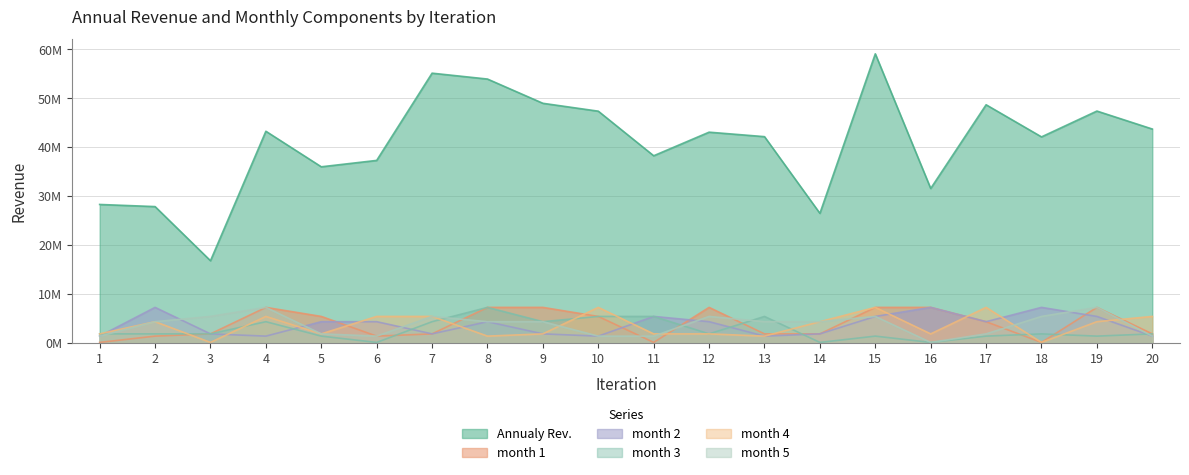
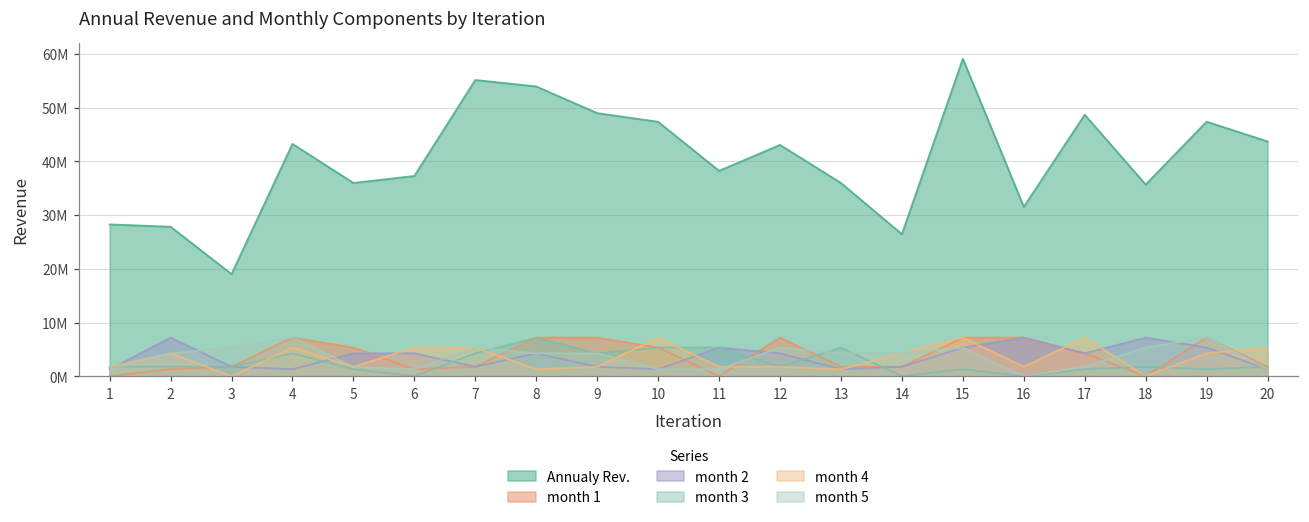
Annualy Rev., 3: 17000000 -> 19000000
Annualy Rev., 13: 42000000 -> 36000000
Annualy Rev., 18: 42000000 -> 36000000
